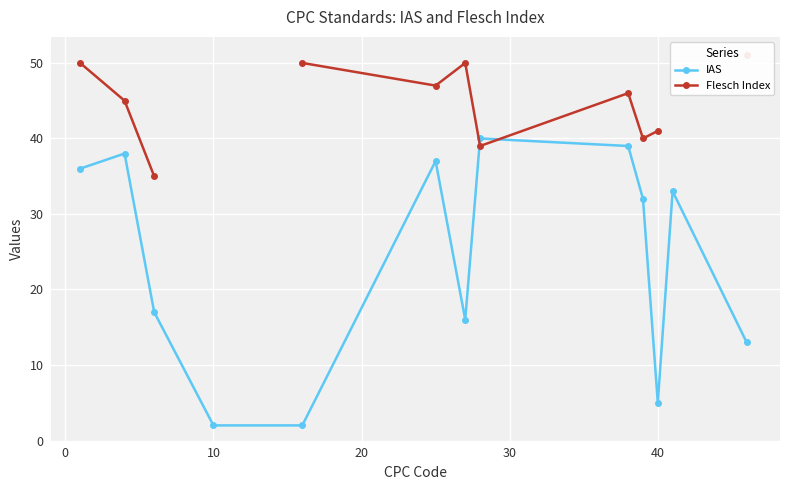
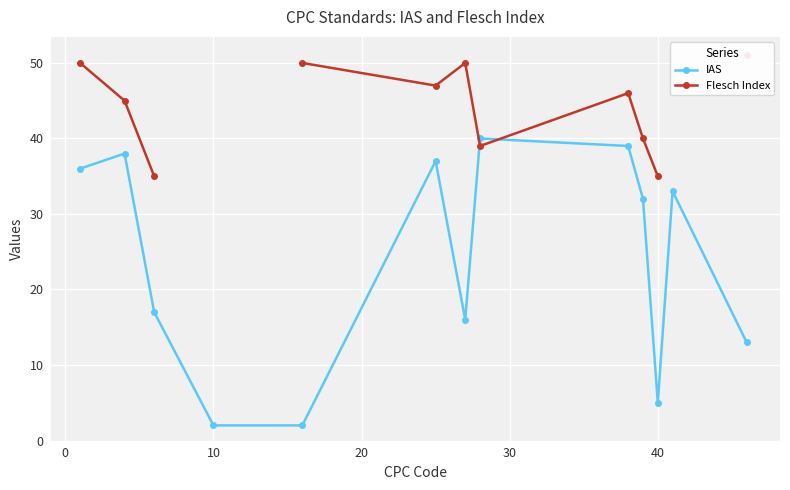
Flesch Index, 40: 41 -> 35
